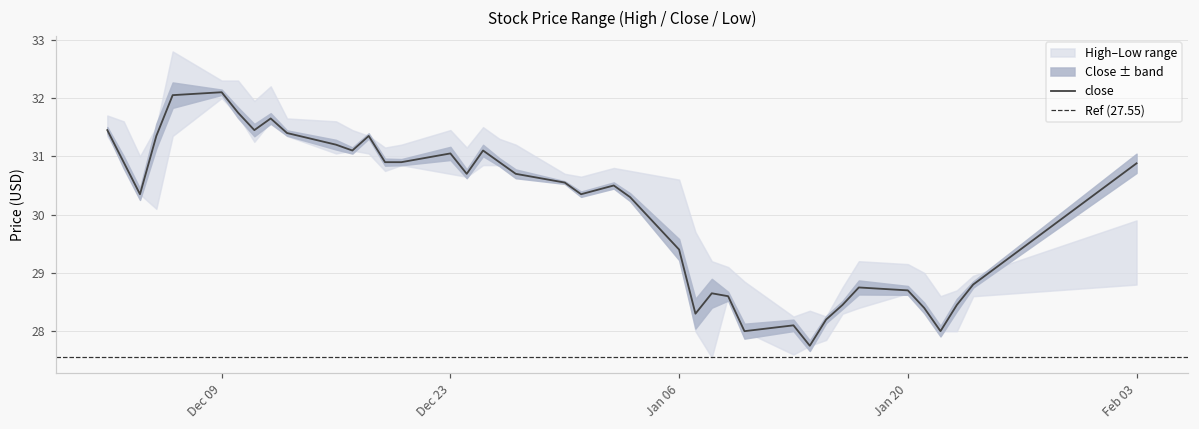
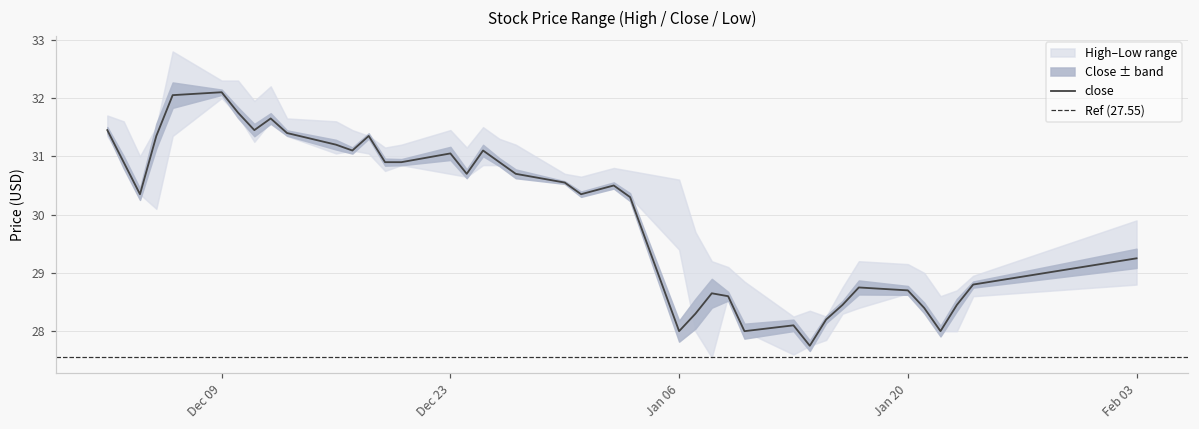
close, Jan 06: 29.4 -> 28.0
close, Feb 03: 30.9 -> 29.3
